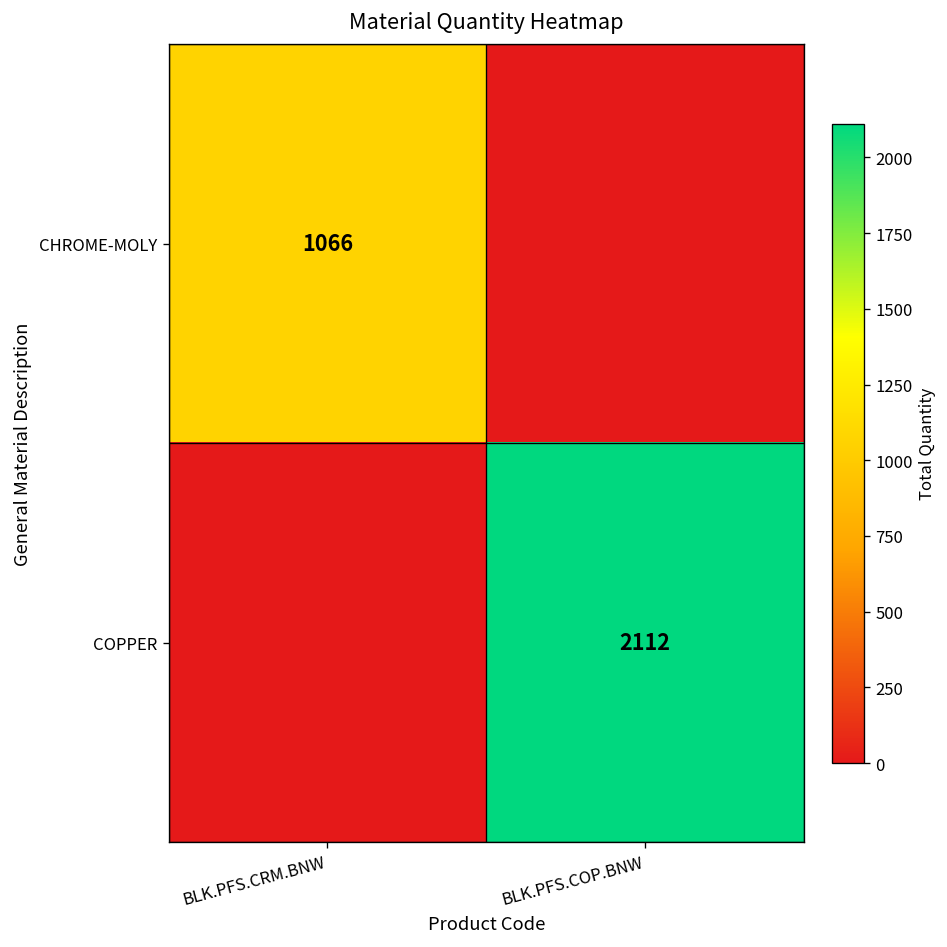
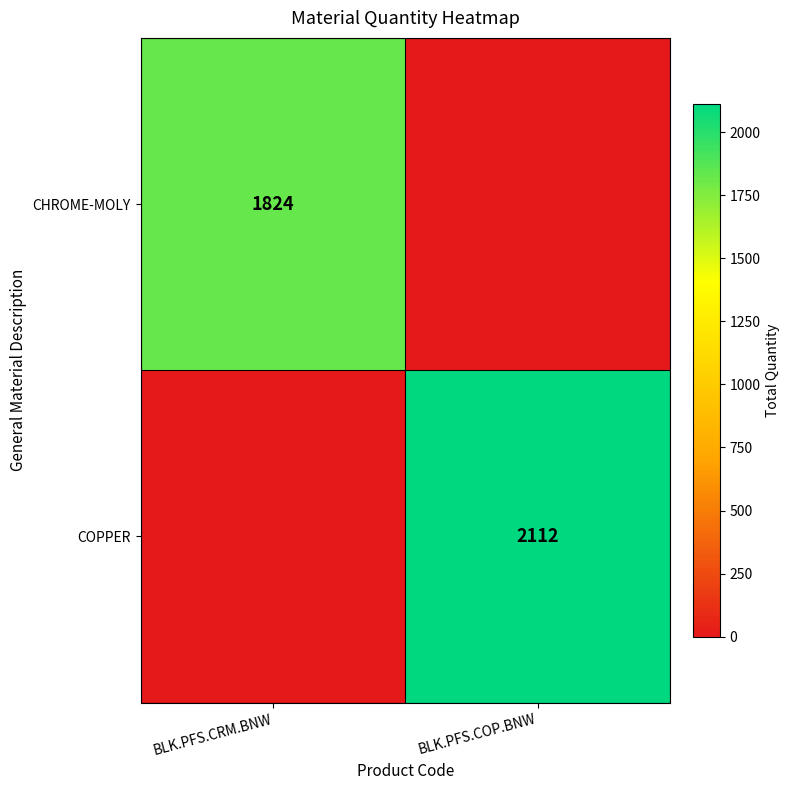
CHROME-MOLY, BLK.PFS.CRM.BNW: 1066 -> 1824
